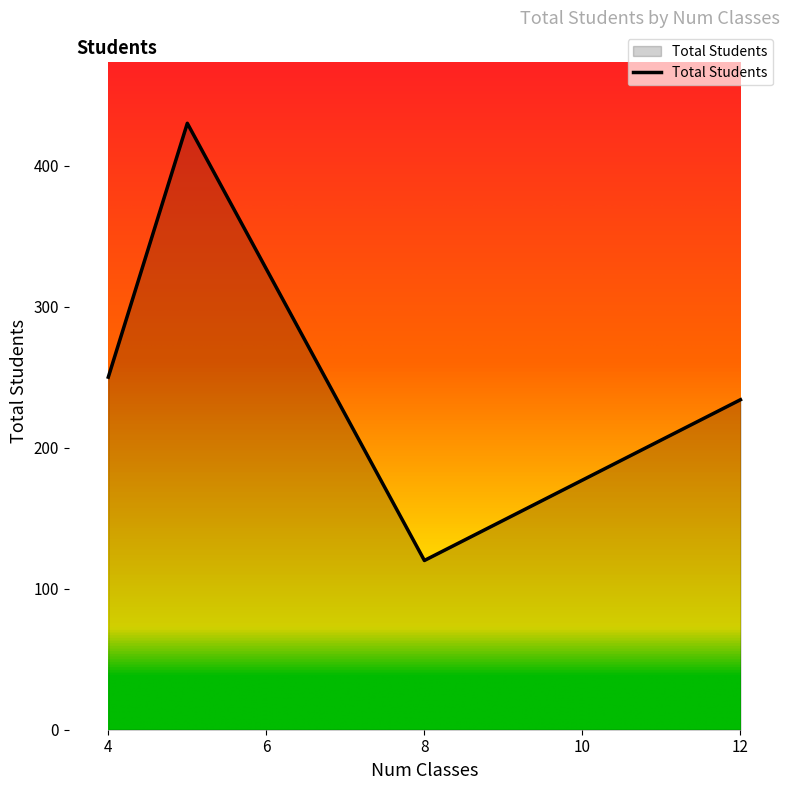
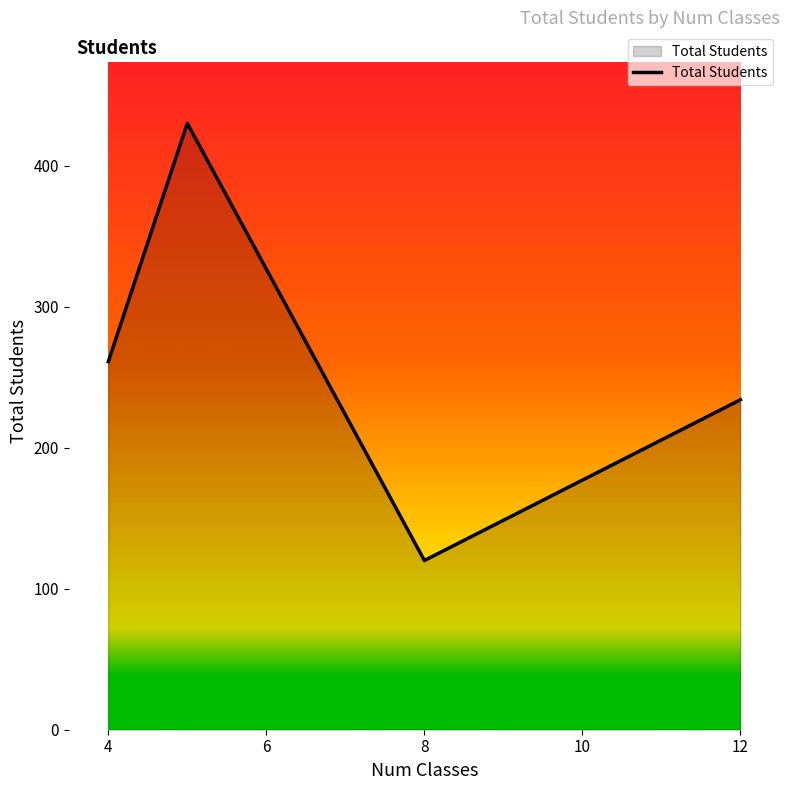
4: 250 -> 261
